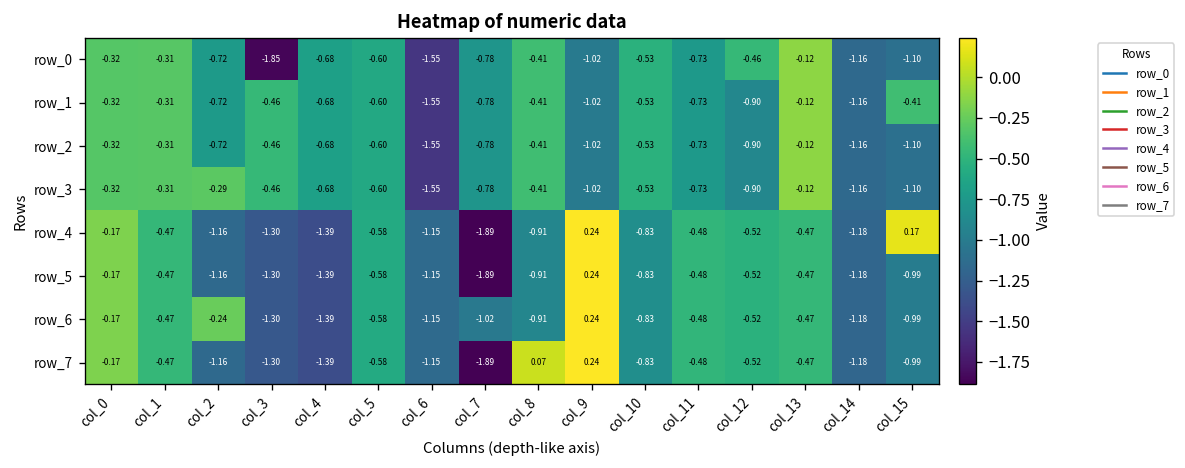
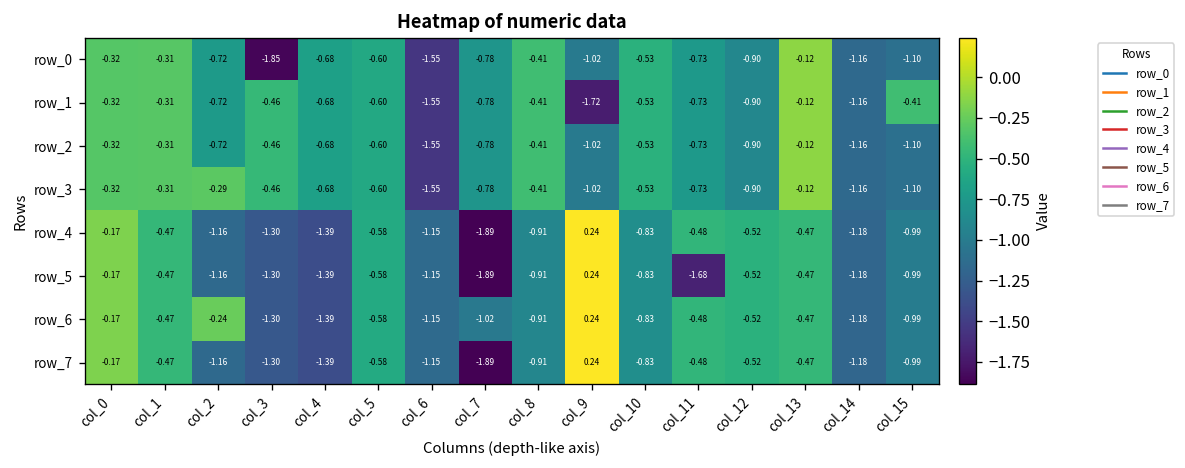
row_0, col_12: -0.46 -> -0.90
row_1, col_9: -1.02 -> -1.72
row_4, col_15: 0.17 -> -0.99
row_5, col_11: -0.48 -> -1.68
row_7, col_8: 0.07 -> -0.91
